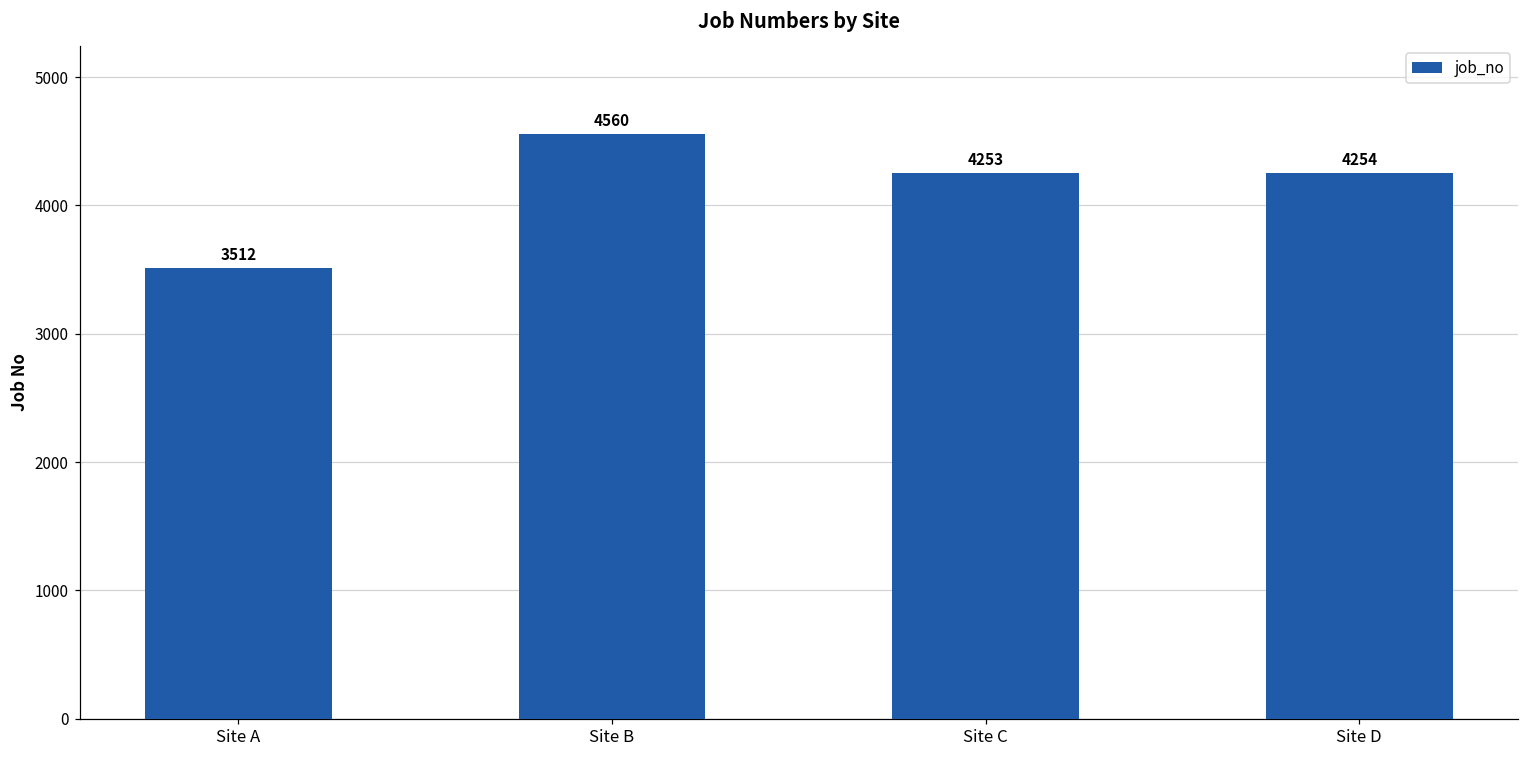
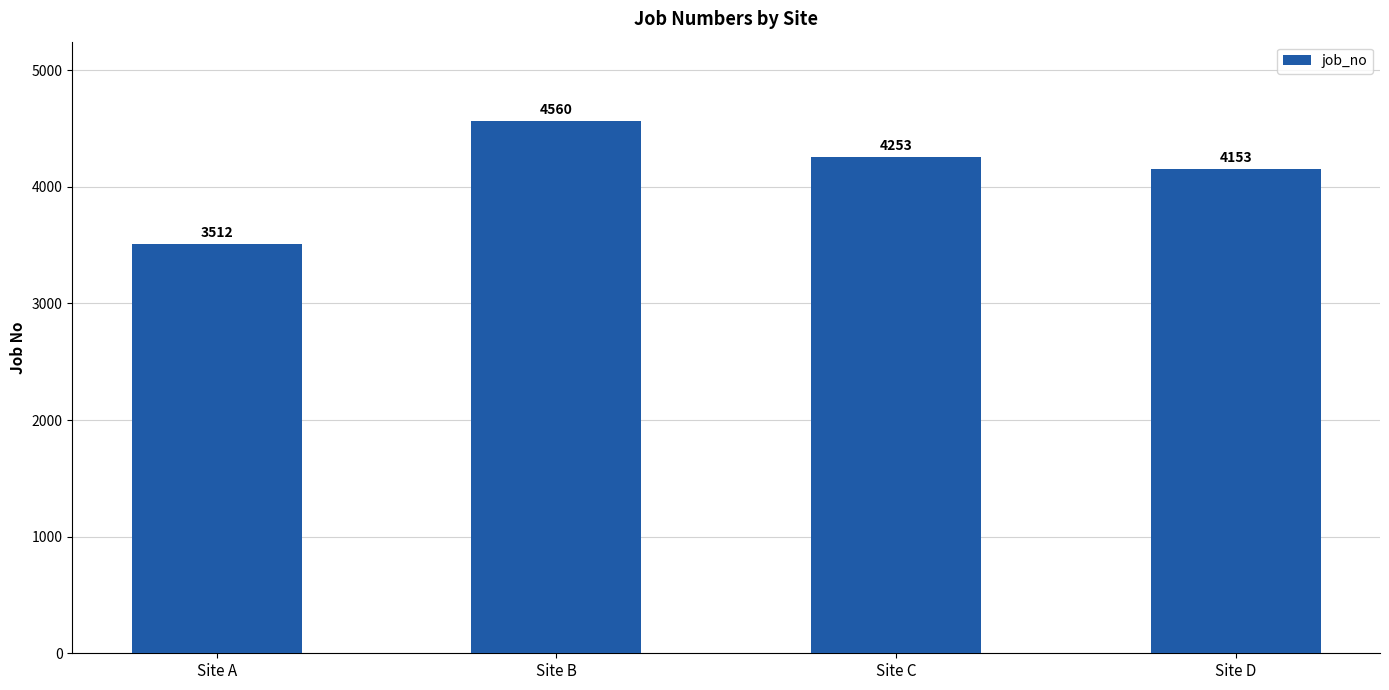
Site D: 4254 -> 4153
